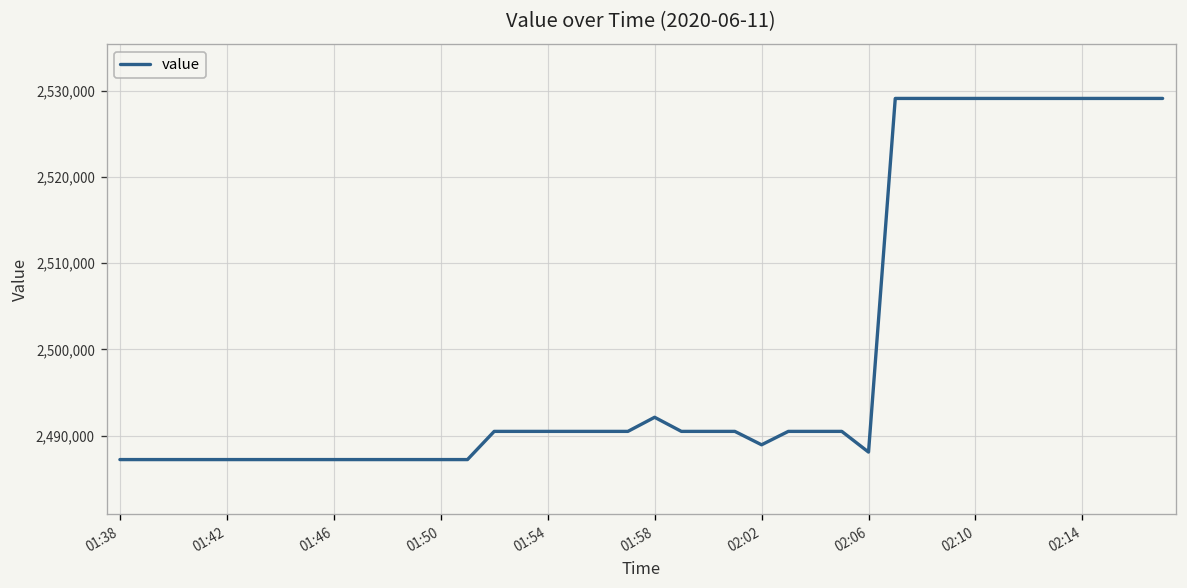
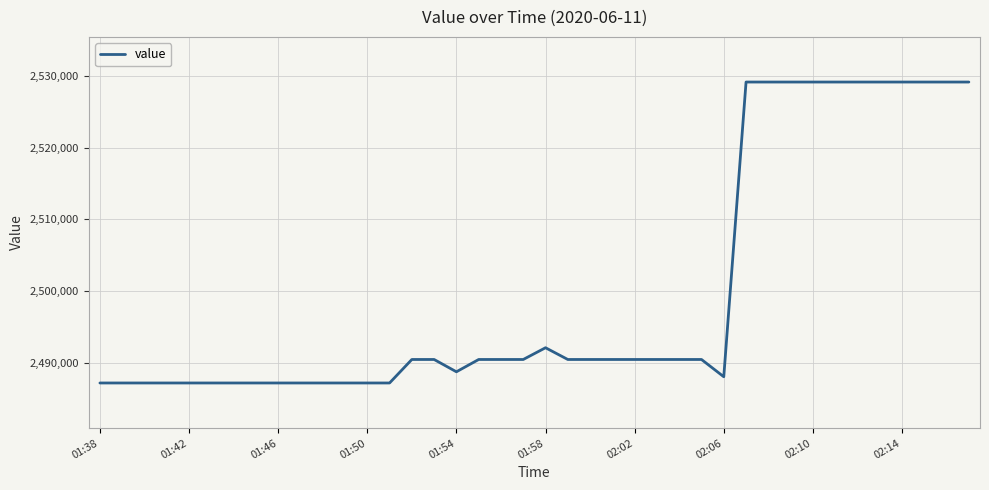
01:54: 2,490,000 -> 2,489,000
02:02: 2,489,000 -> 2,490,000
